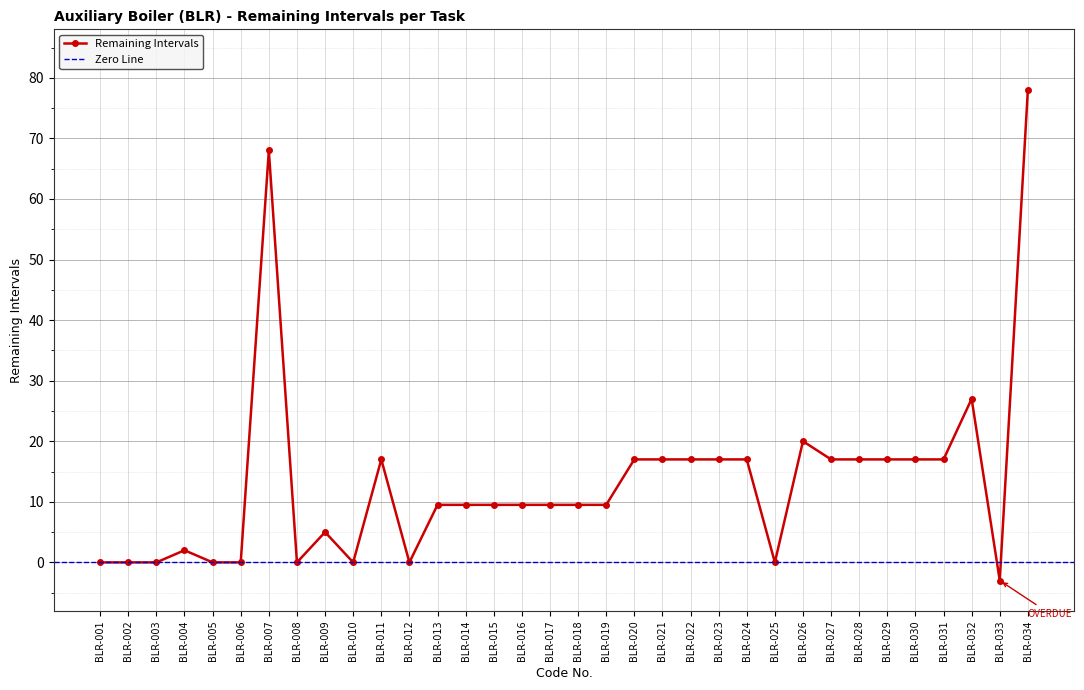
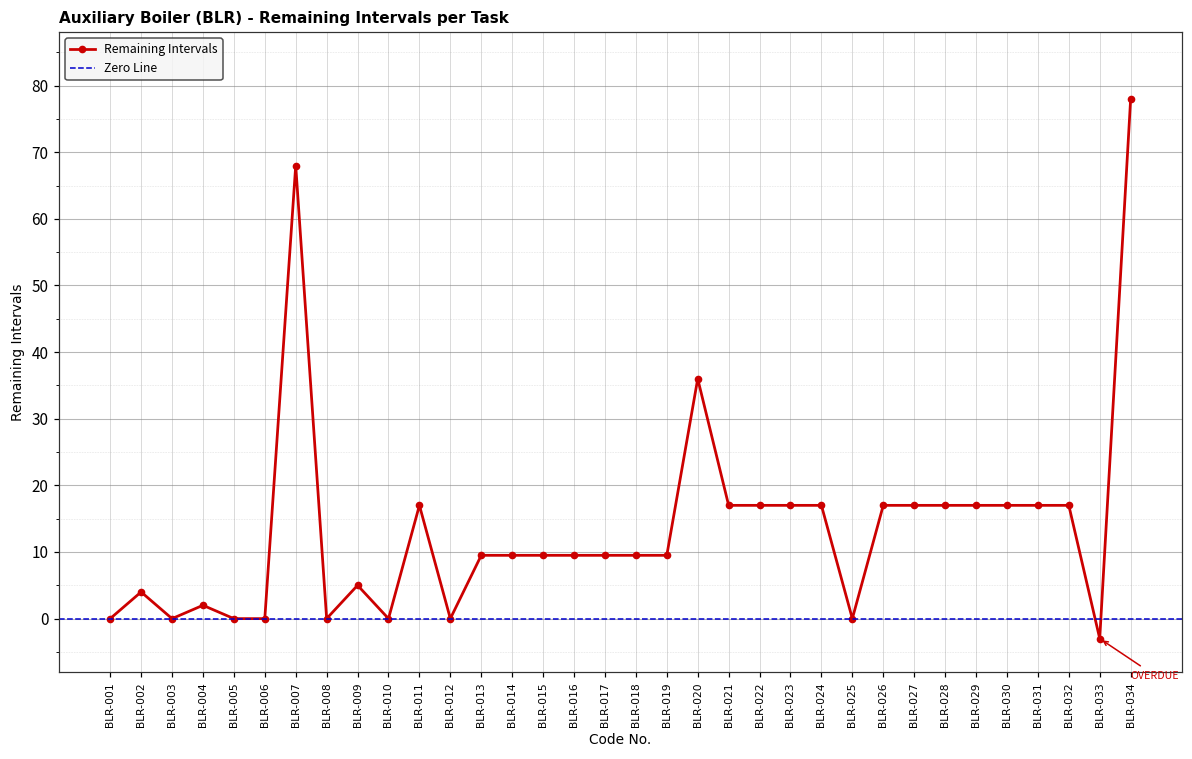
BLR-002: 0 -> 4
BLR-020: 17 -> 36
BLR-026: 20 -> 17
BLR-032: 27 -> 17
